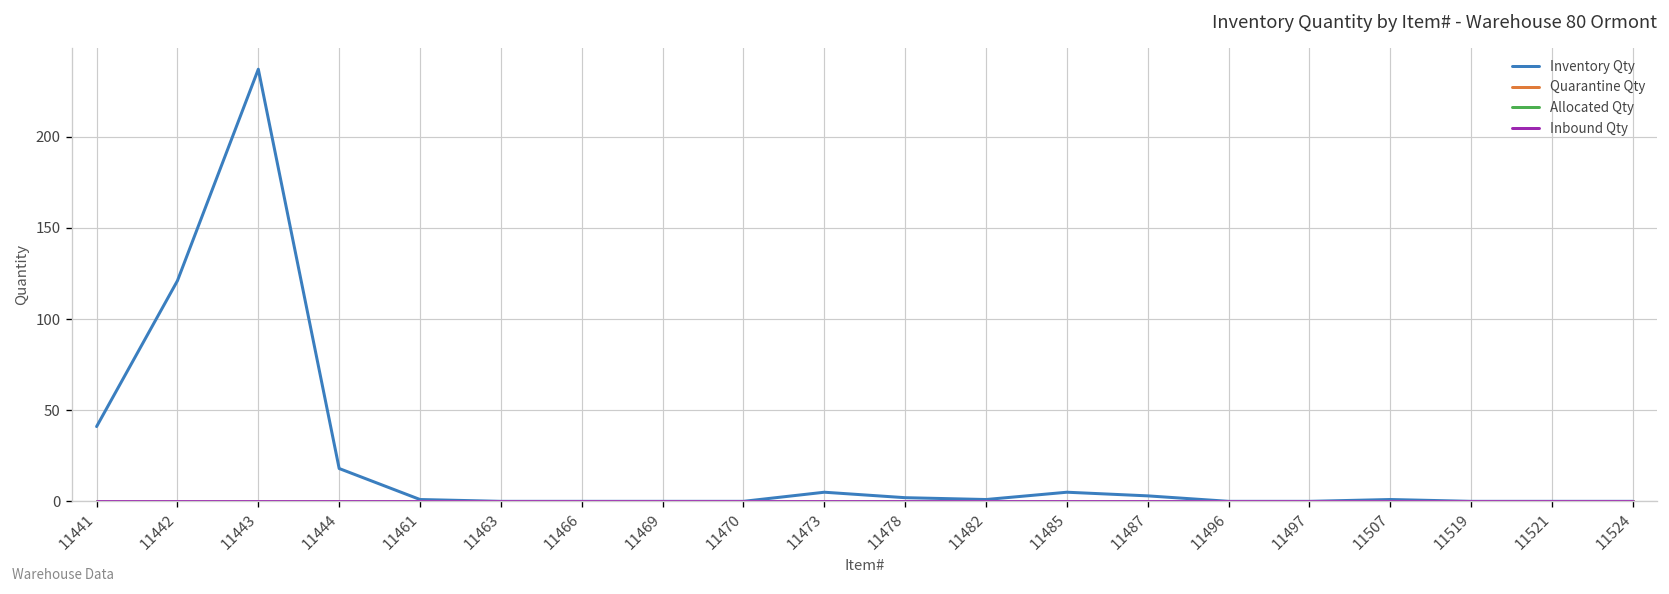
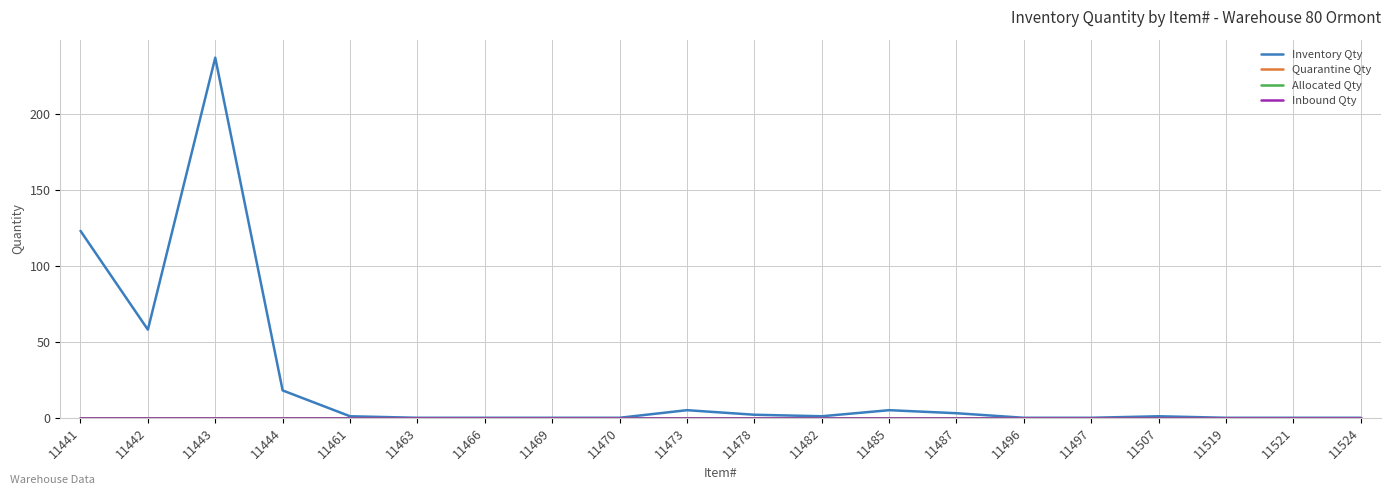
Inventory Qty, 11441: 41 -> 123
Inventory Qty, 11442: 121 -> 58
